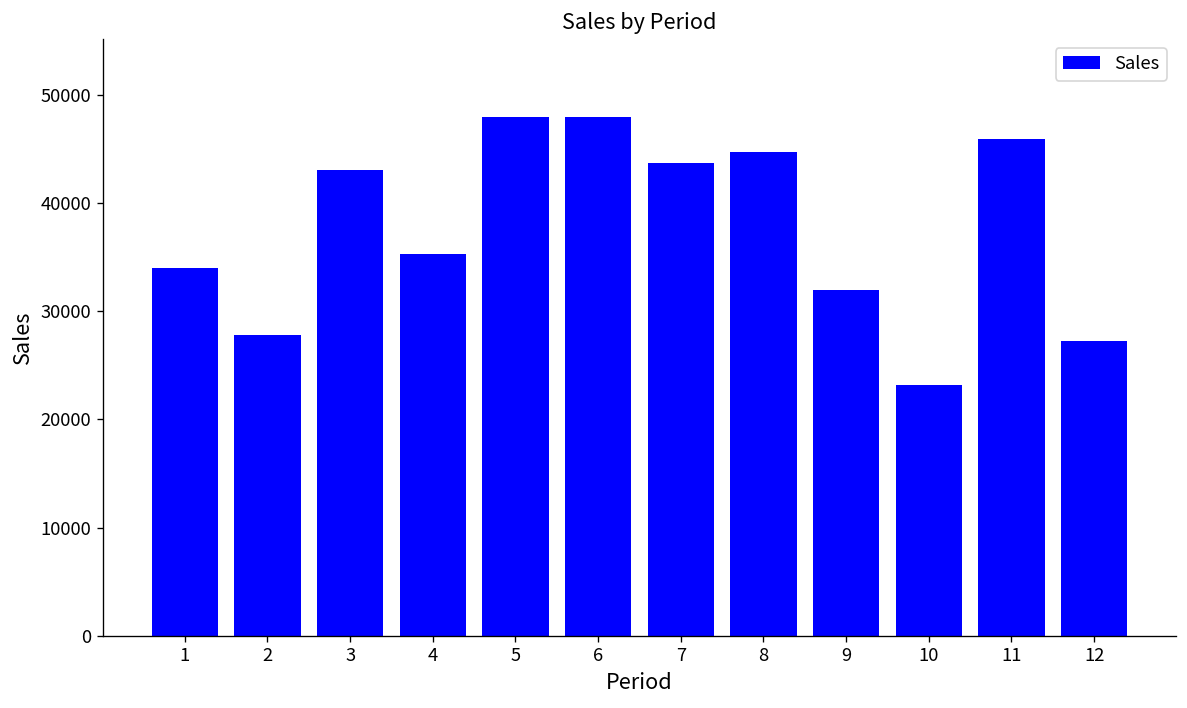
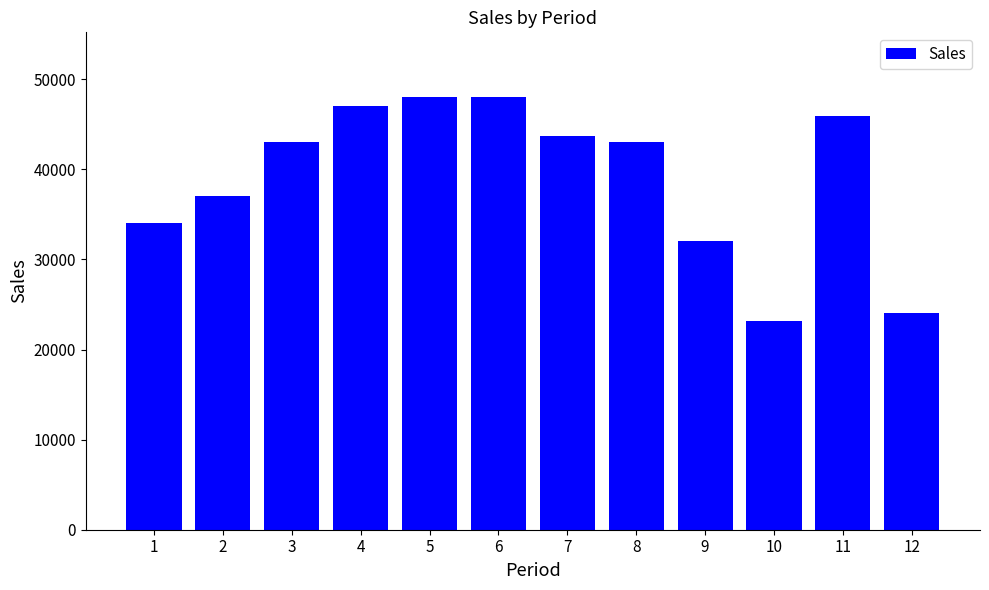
2: 28000 -> 37000
4: 35000 -> 47000
8: 45000 -> 43000
12: 27000 -> 24000
